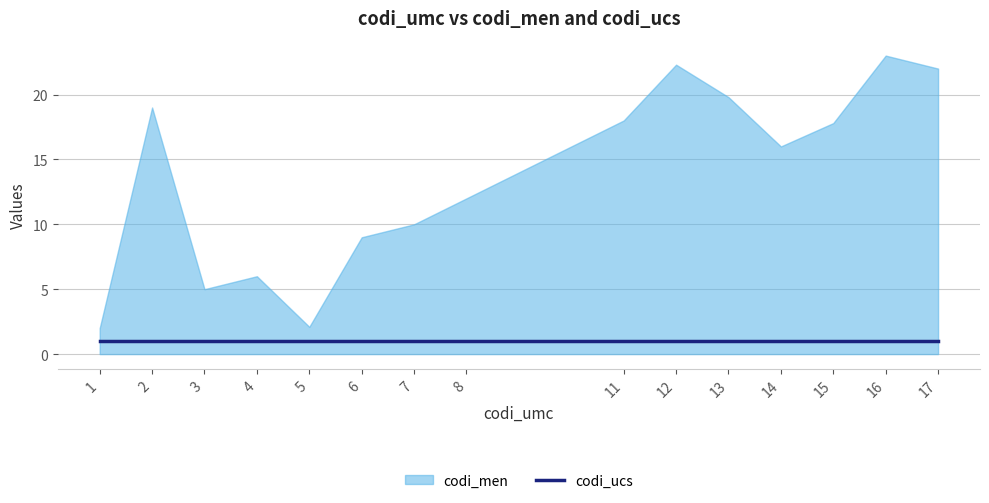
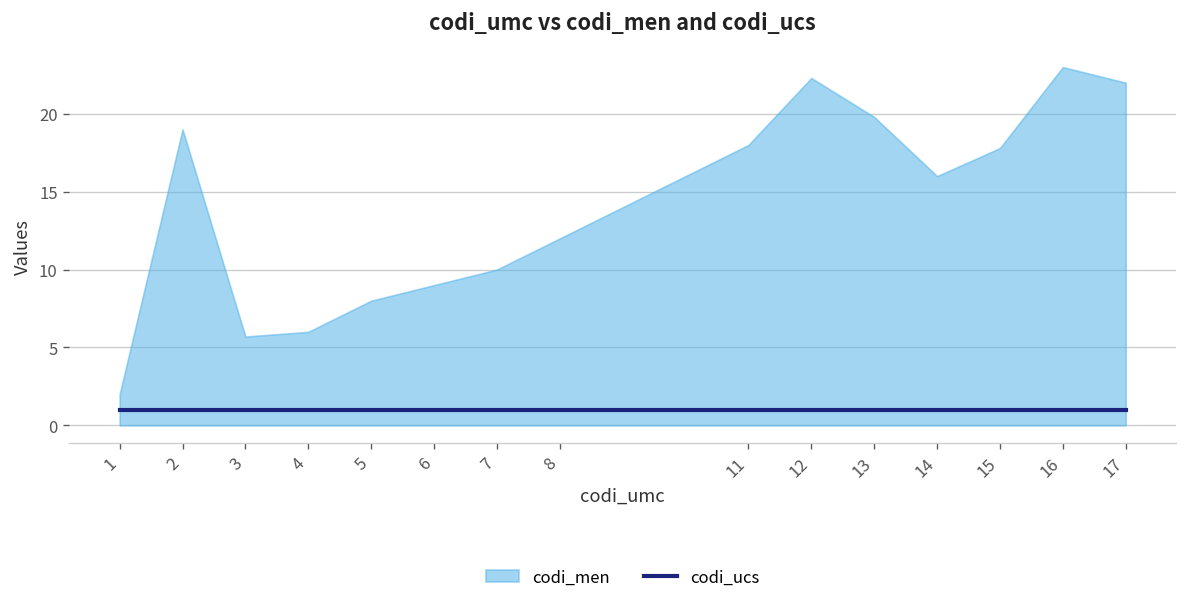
codi_men, 3: 5.0 -> 5.7
codi_men, 5: 2.1 -> 8.0
